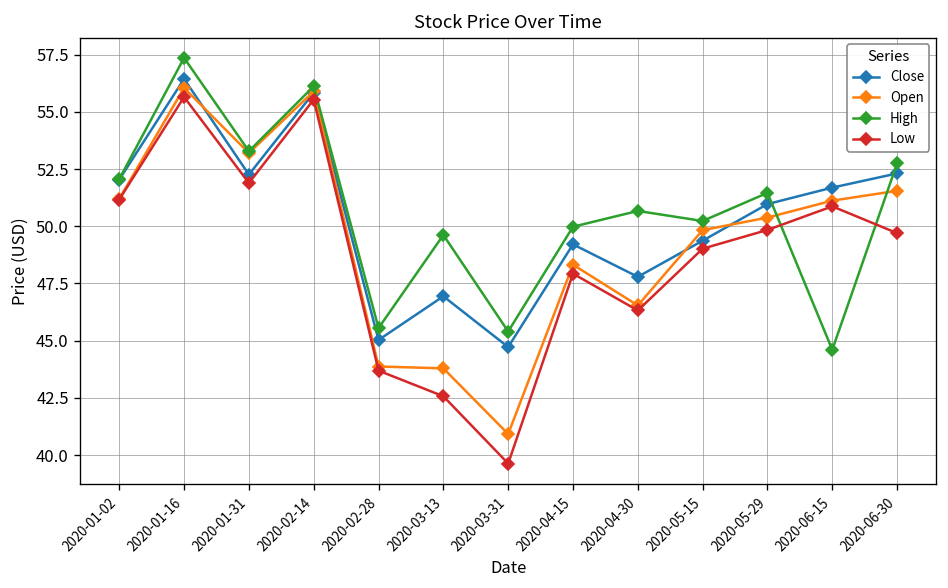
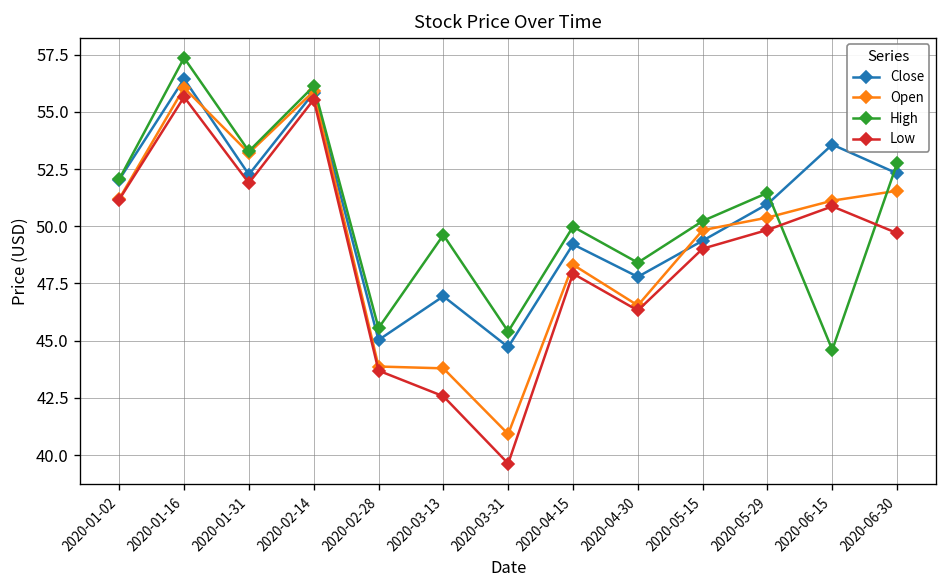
High, 2020-04-30: 50.7 -> 48.4
Close, 2020-06-15: 51.7 -> 53.6
